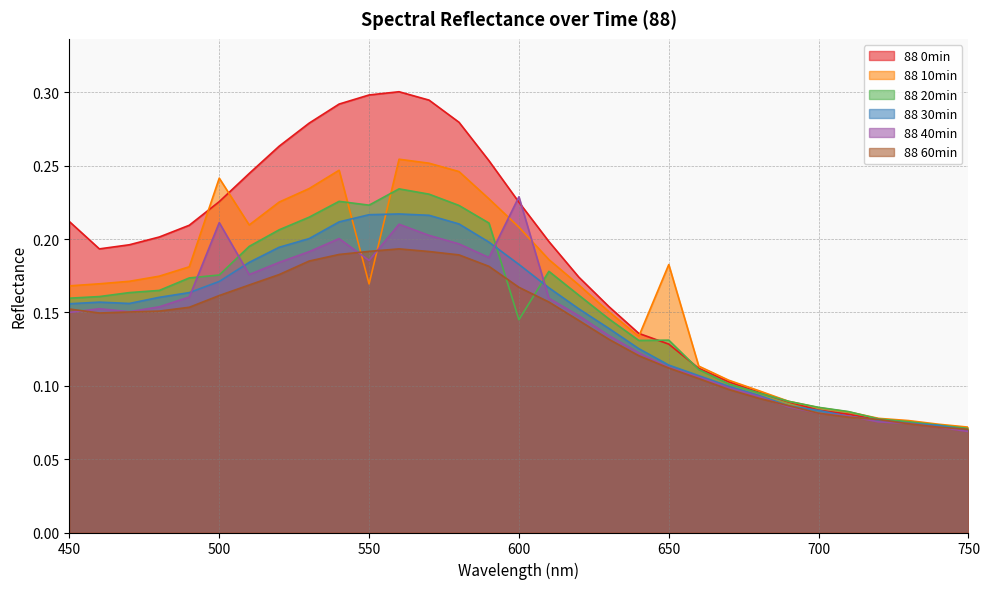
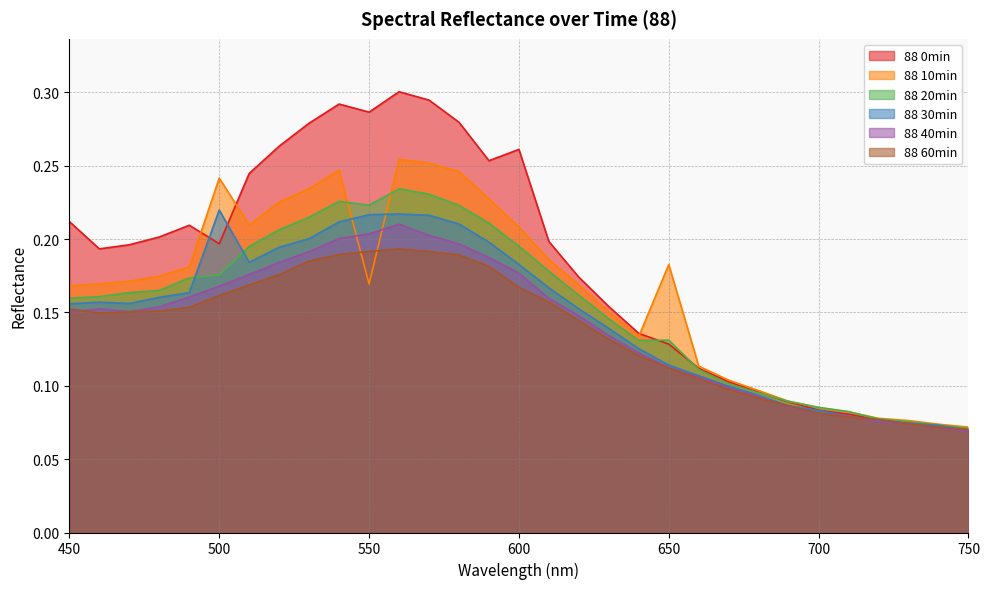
88 0min, 500: 0.226 -> 0.197
88 30min, 500: 0.171 -> 0.220
88 40min, 500: 0.211 -> 0.168
88 0min, 550: 0.298 -> 0.287
88 40min, 550: 0.185 -> 0.204
88 0min, 600: 0.225 -> 0.261
88 20min, 600: 0.145 -> 0.195
88 40min, 600: 0.229 -> 0.177
